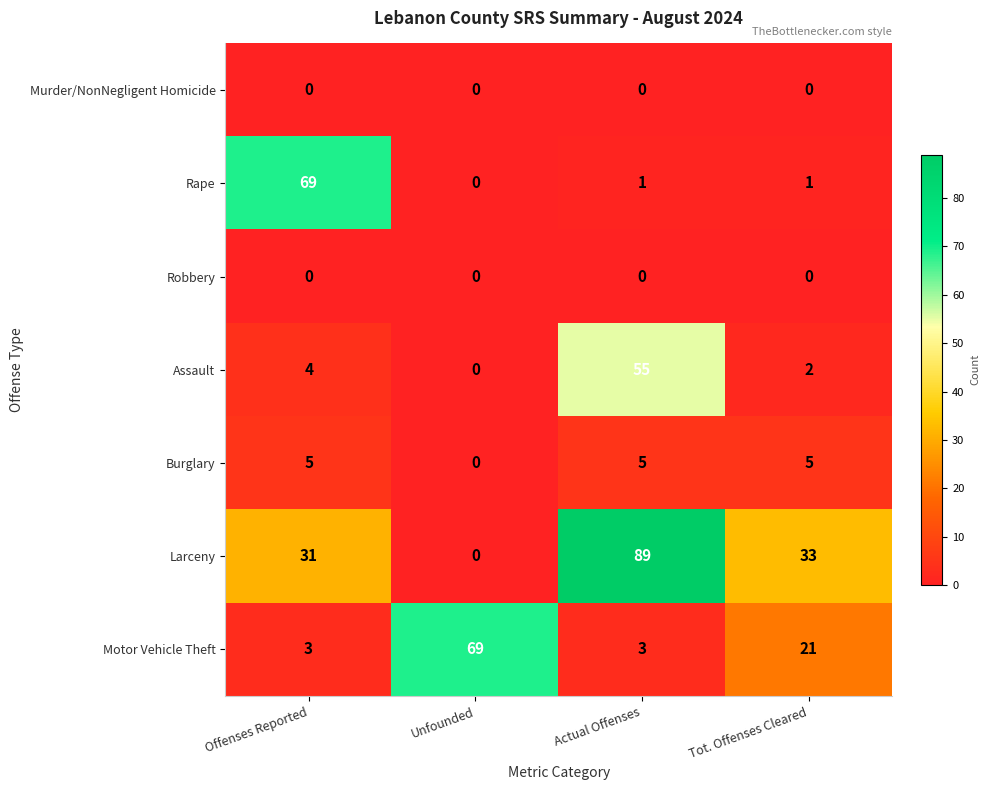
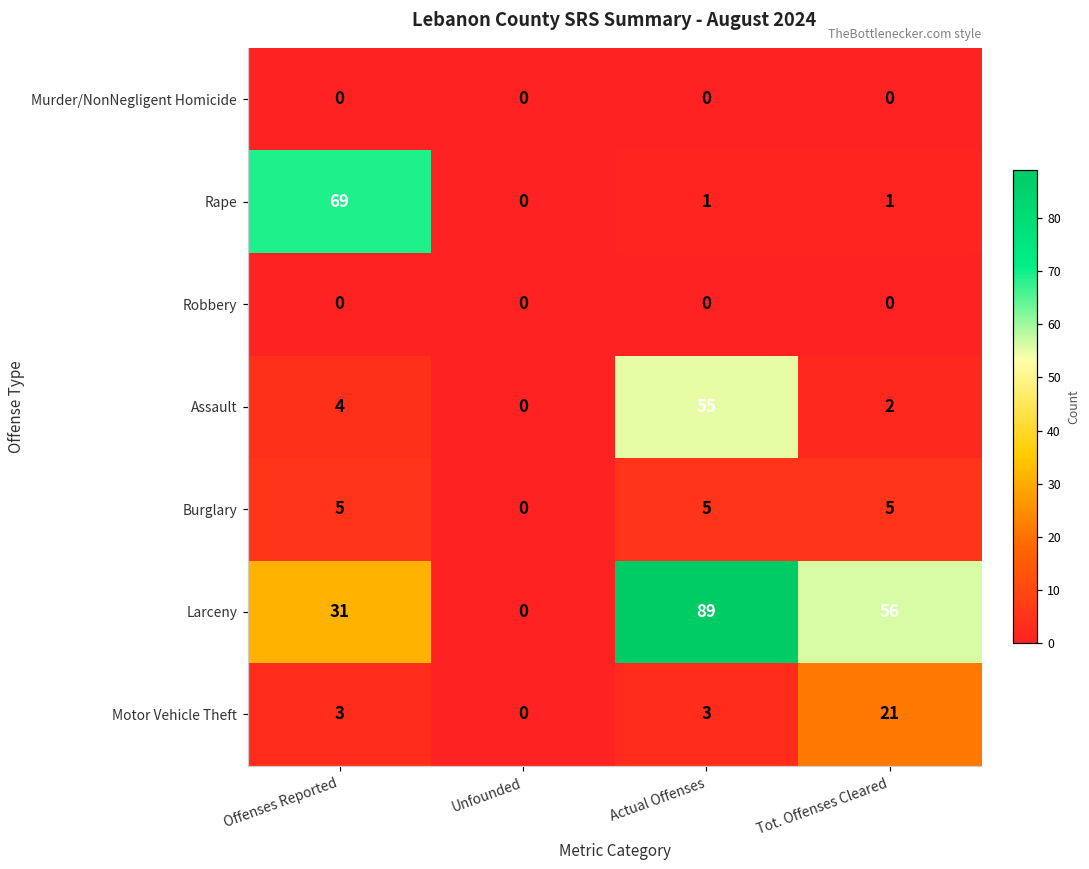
Larceny, Tot. Offenses Cleared: 33 -> 56
Motor Vehicle Theft, Unfounded: 69 -> 0
